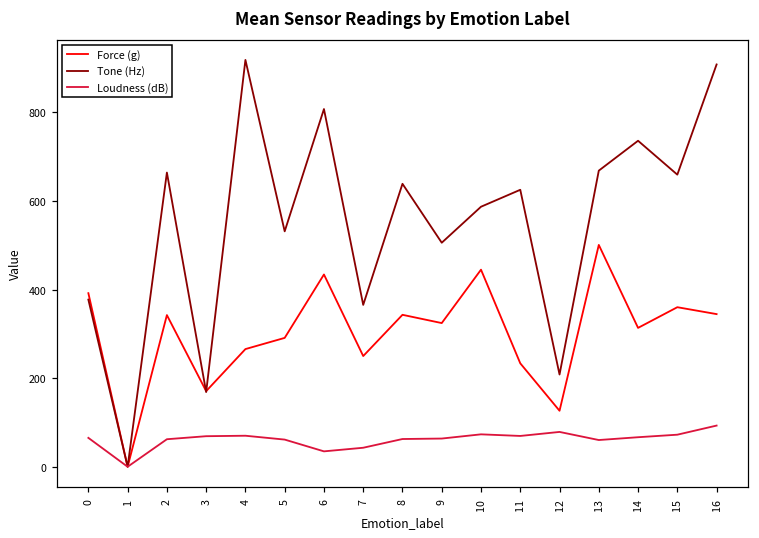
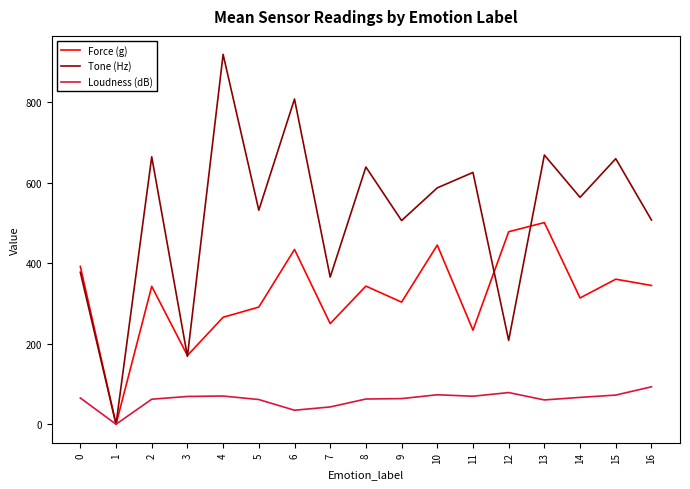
Force (g), 9: 320 -> 300
Force (g), 12: 130 -> 480
Tone (Hz), 14: 740 -> 560
Tone (Hz), 16: 910 -> 510
